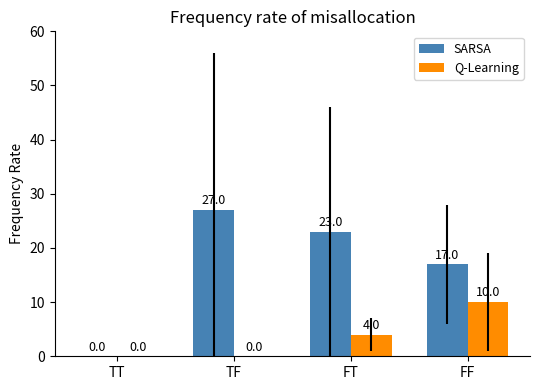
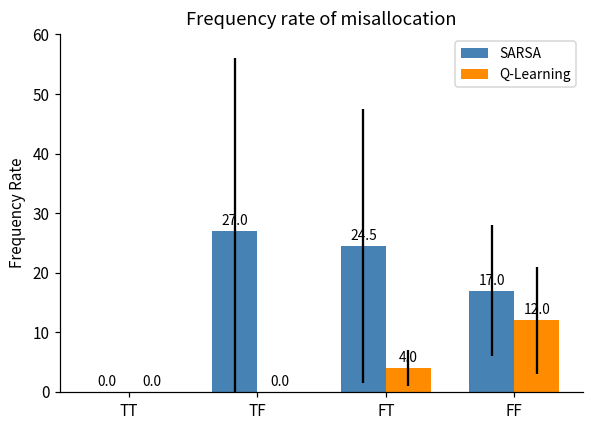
SARSA, FT: 23.0 -> 24.5
Q-Learning, FF: 10.0 -> 12.0
